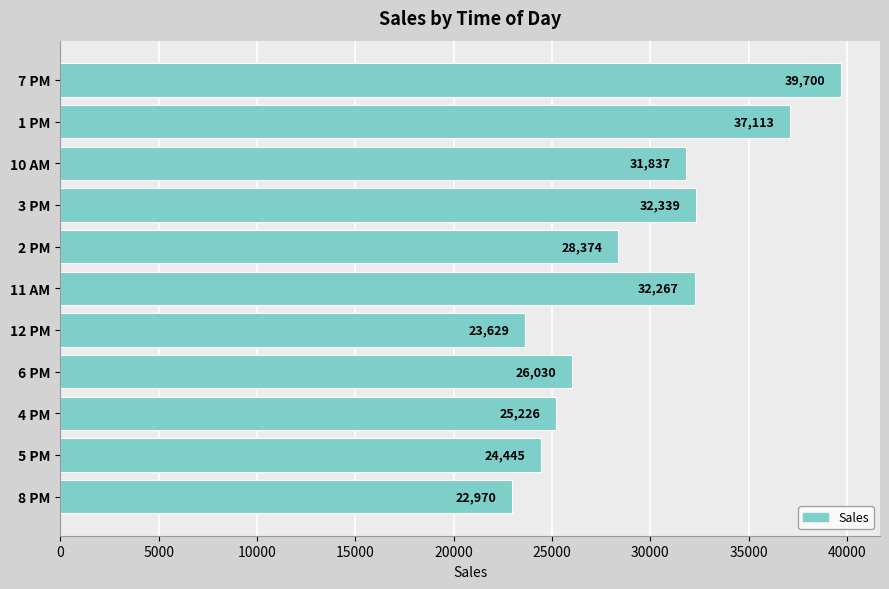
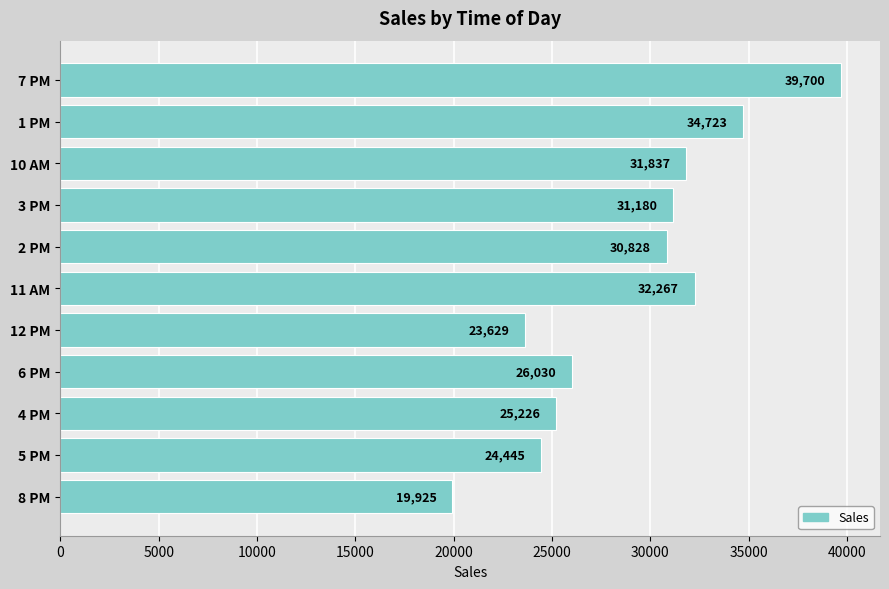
1 PM: 37,113 -> 34,723
3 PM: 32,339 -> 31,180
2 PM: 28,374 -> 30,828
8 PM: 22,970 -> 19,925
